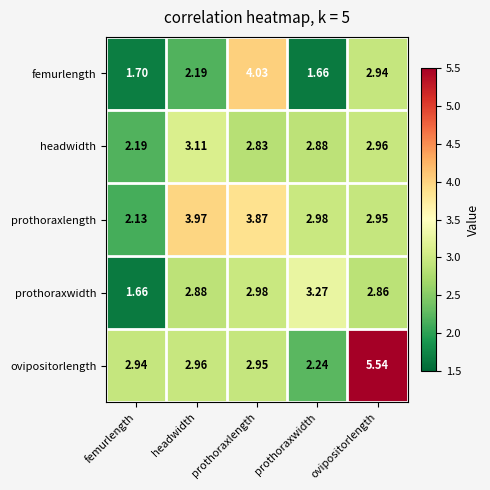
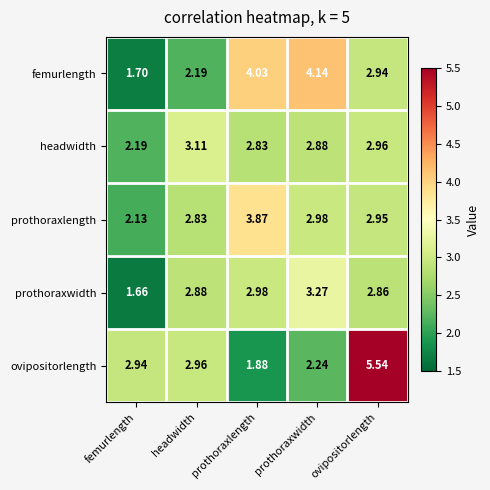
femurlength, prothoraxwidth: 1.66 -> 4.14
prothoraxlength, headwidth: 3.97 -> 2.83
ovipositorlength, prothoraxlength: 2.95 -> 1.88
